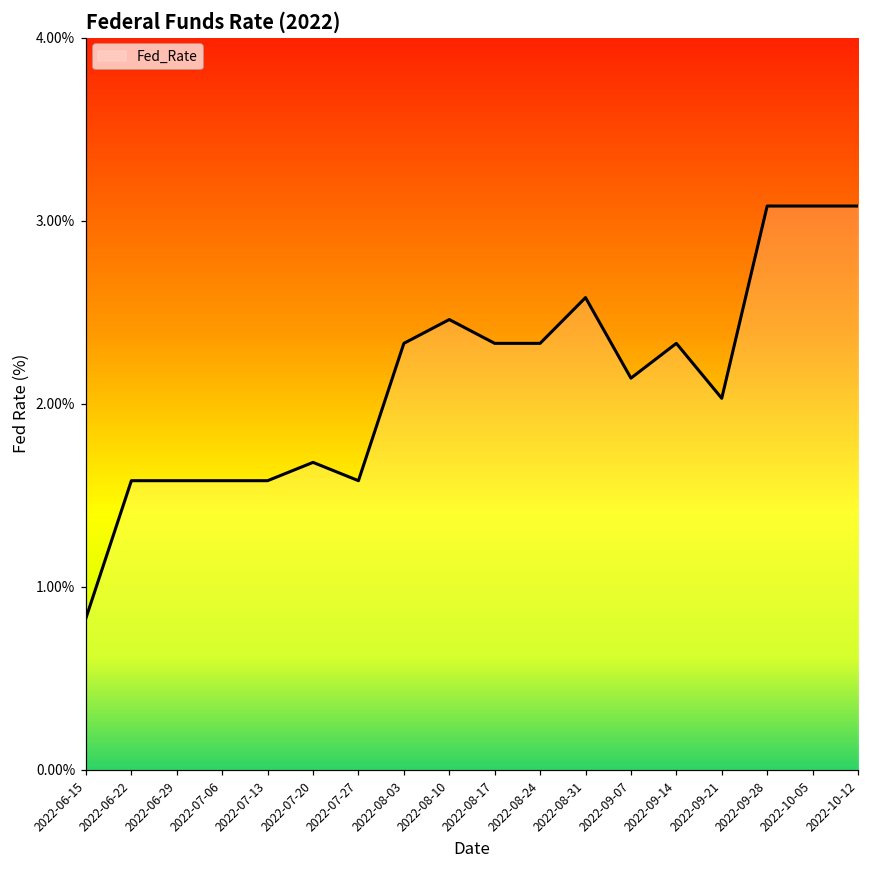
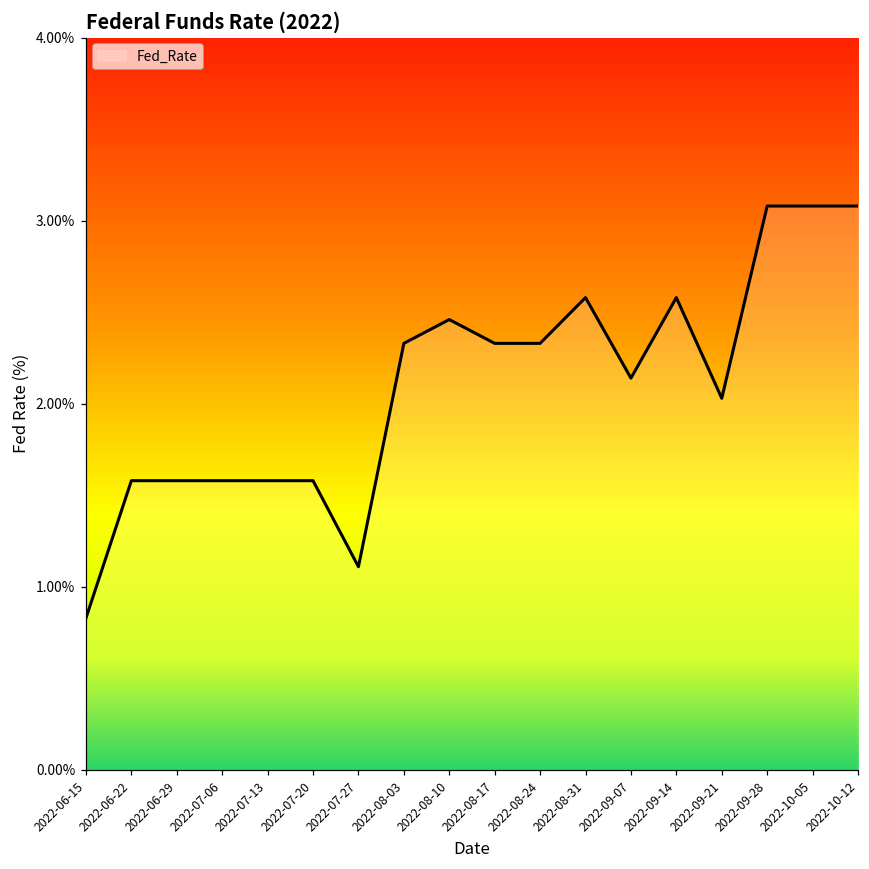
2022-07-20: 1.68% -> 1.58%
2022-07-27: 1.58% -> 1.11%
2022-09-14: 2.33% -> 2.58%
